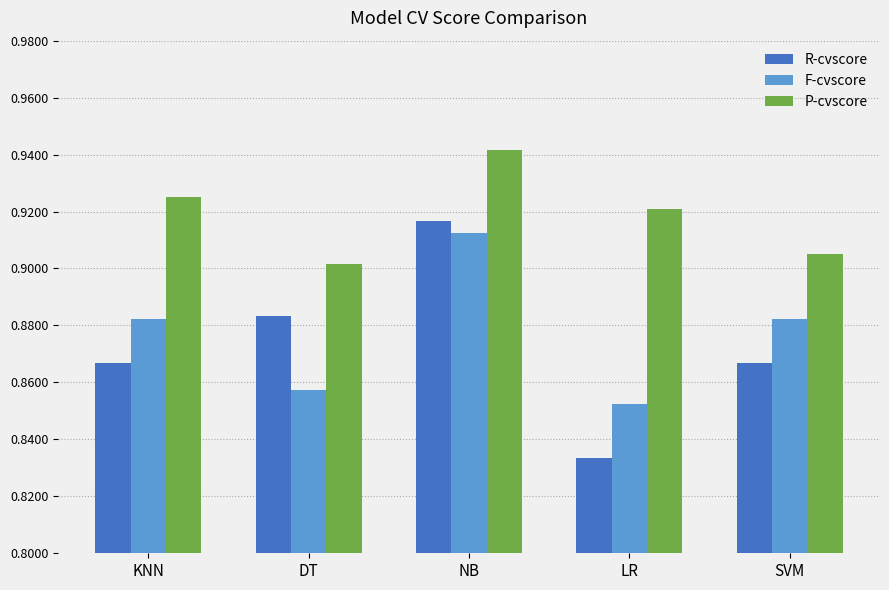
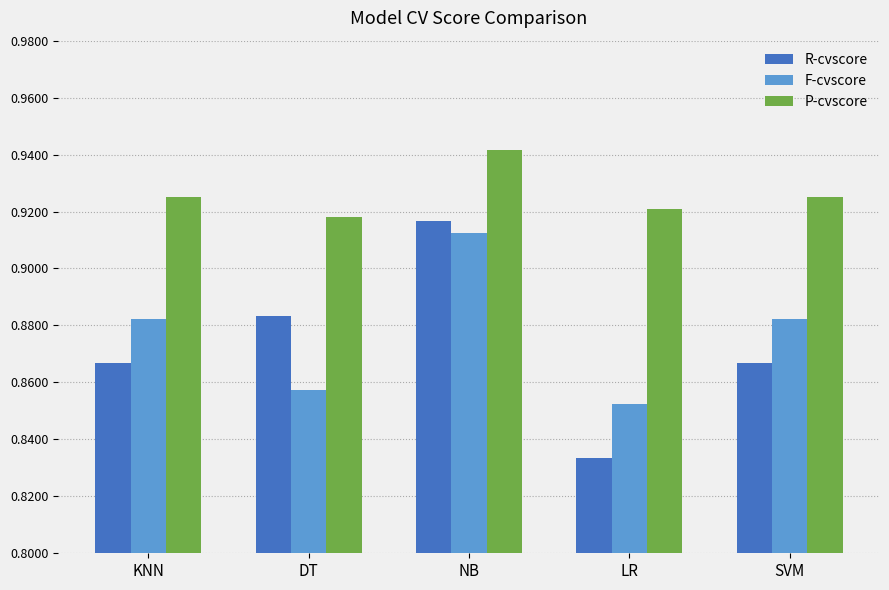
P-cvscore, DT: 0.902 -> 0.918
P-cvscore, SVM: 0.905 -> 0.925
